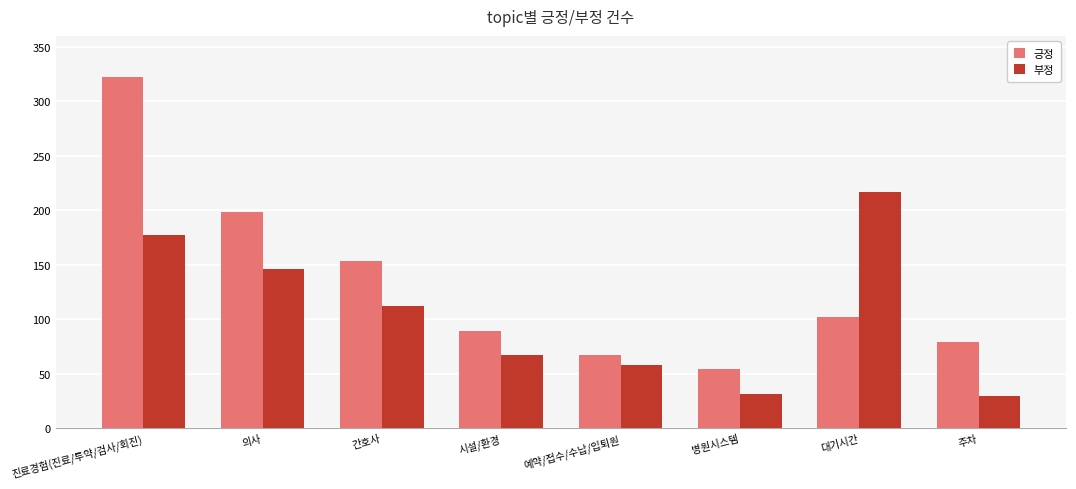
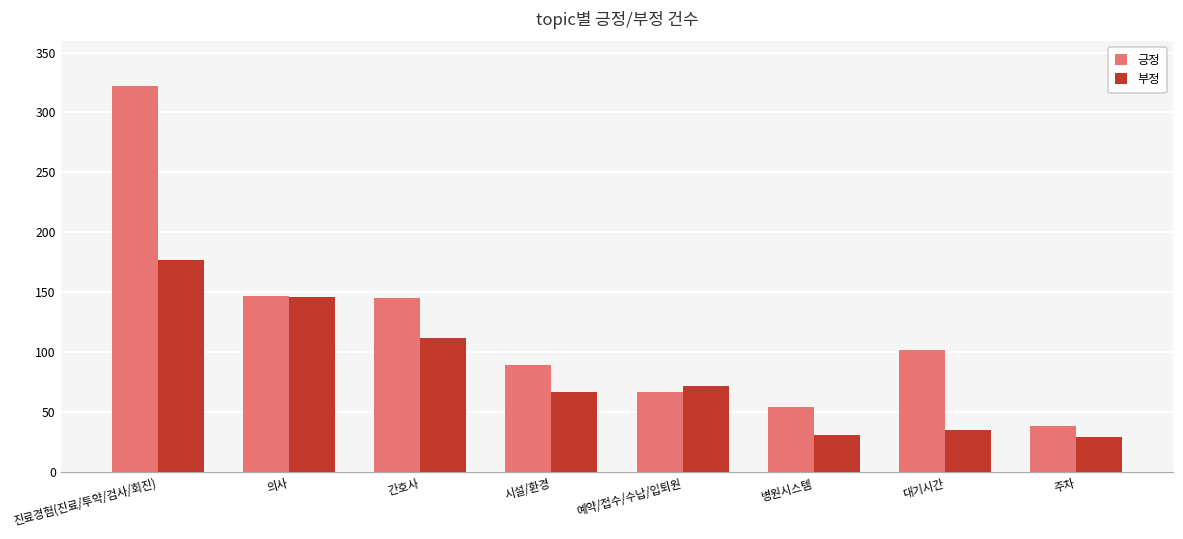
긍정, 의사: 198 -> 147
긍정, 간호사: 153 -> 145
부정, 예약/접수/수납/입퇴원: 58 -> 72
부정, 대기시간: 217 -> 35
긍정, 주차: 79 -> 38
